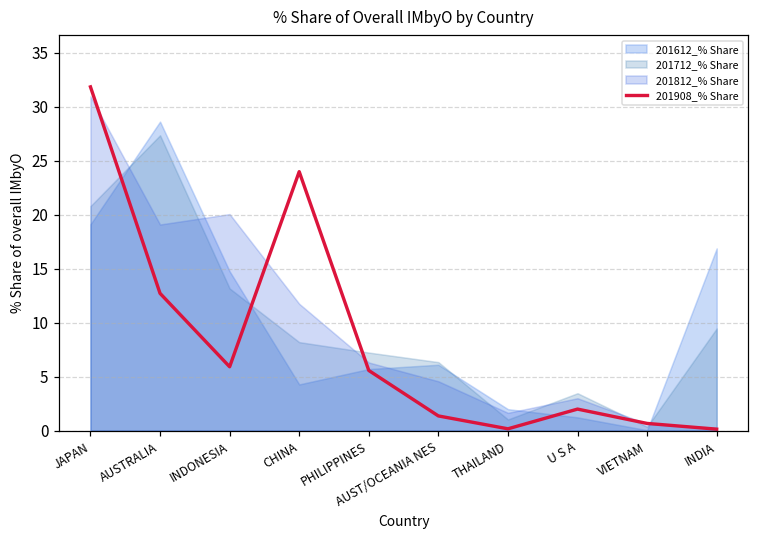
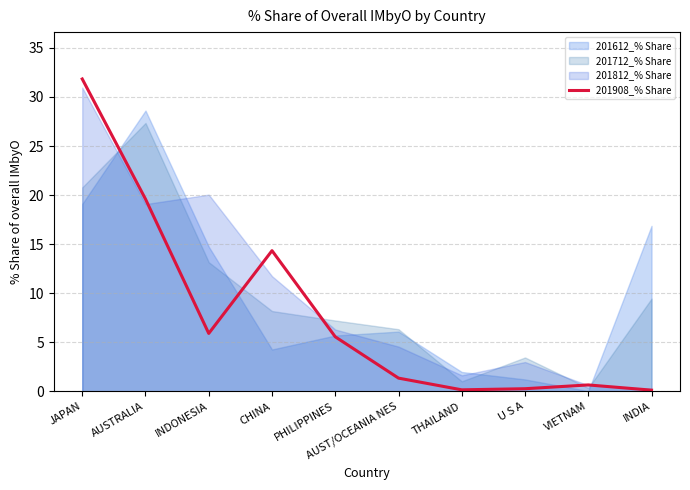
201908_% Share, AUSTRALIA: 13 -> 20
201908_% Share, CHINA: 24 -> 14
201908_% Share, U S A: 2 -> 0
